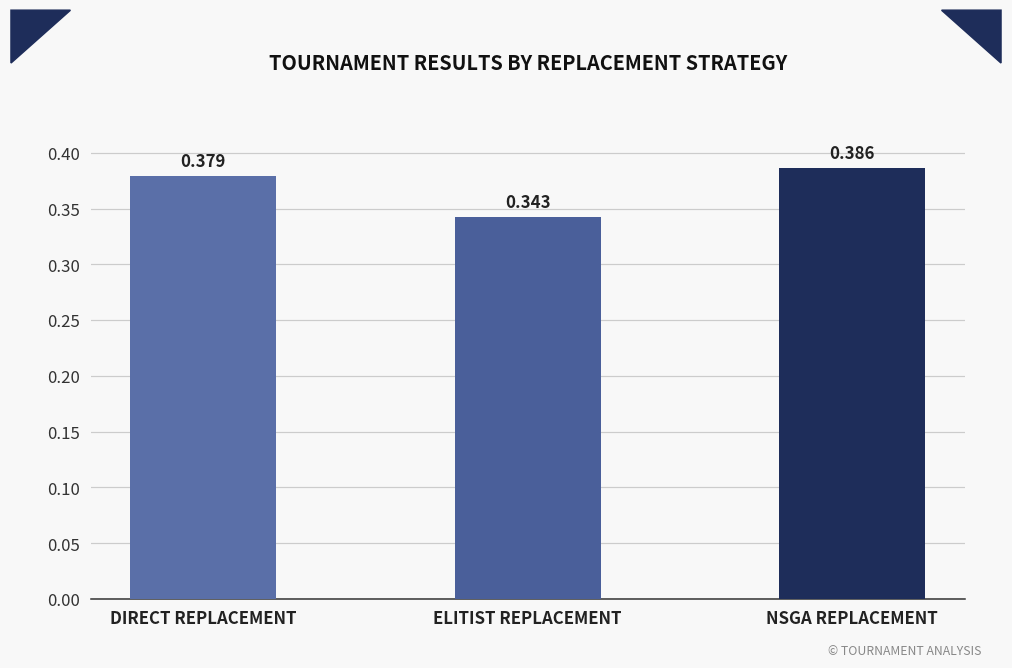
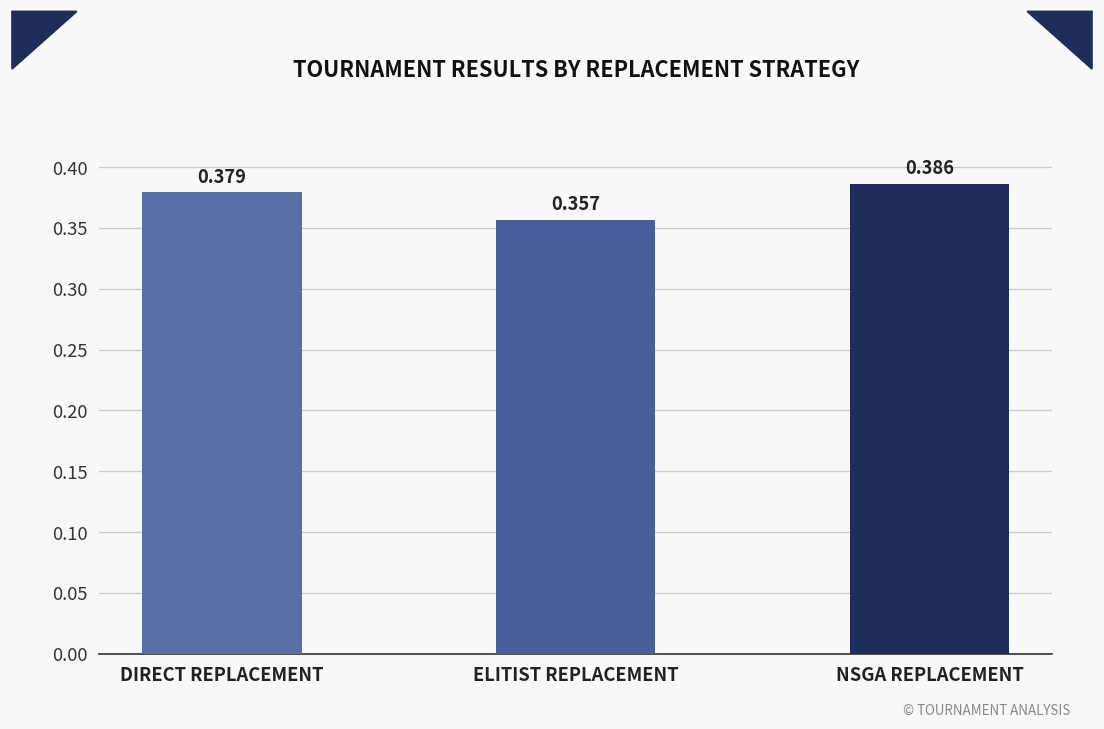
ELITIST REPLACEMENT: 0.343 -> 0.357
